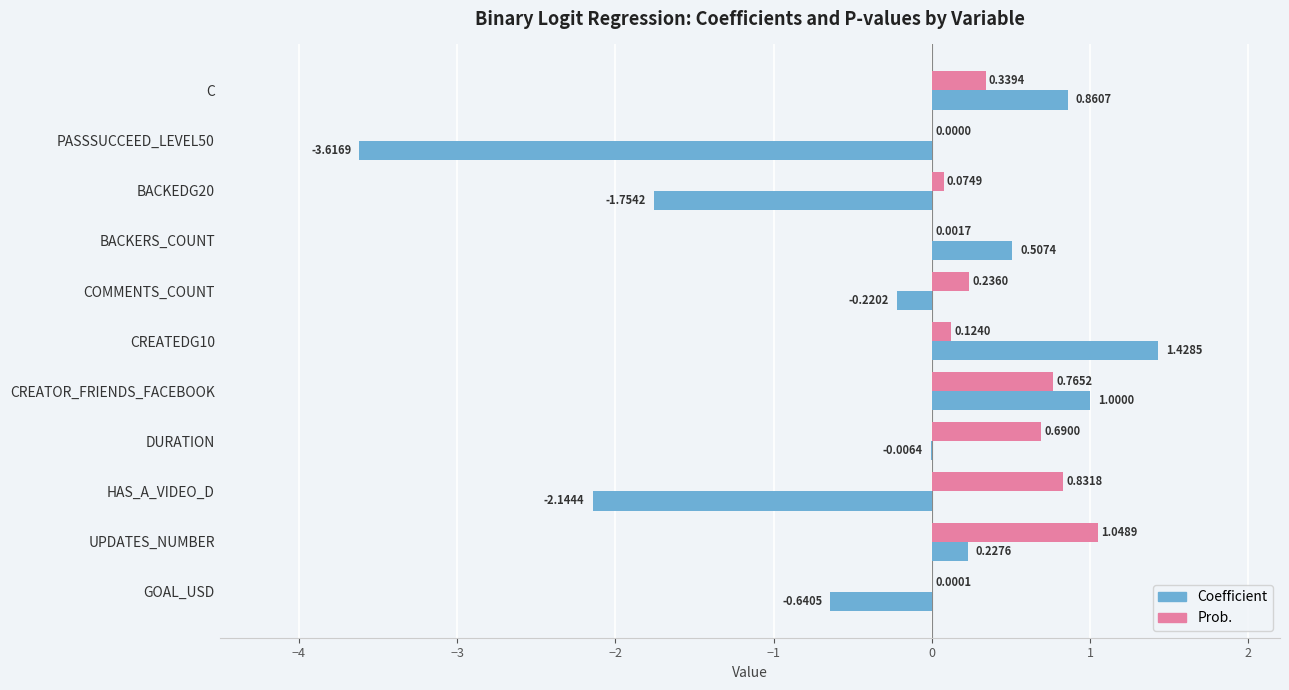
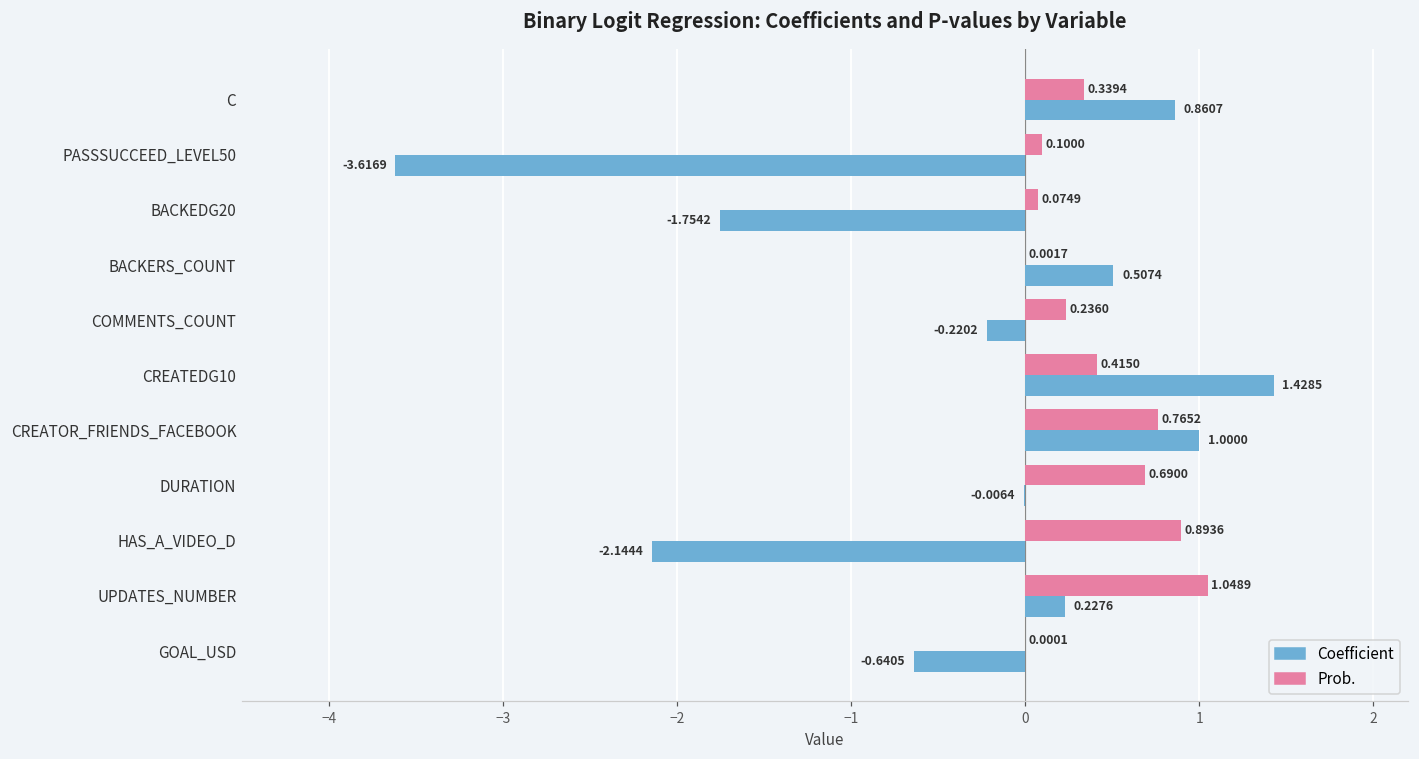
Prob., PASSSUCCEED_LEVEL50: 0.0000 -> 0.1000
Prob., CREATEDG10: 0.1240 -> 0.4150
Prob., HAS_A_VIDEO_D: 0.8318 -> 0.8936
